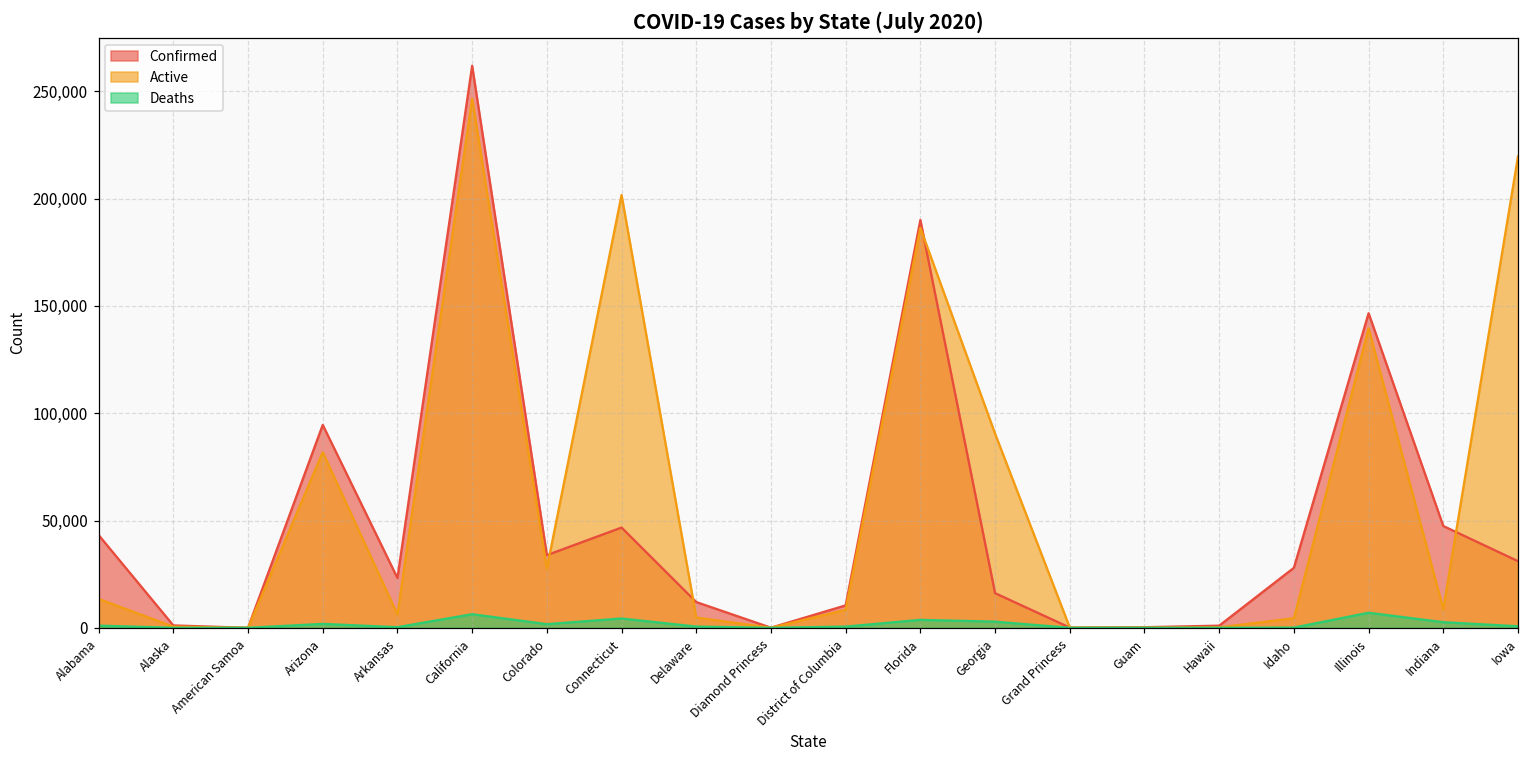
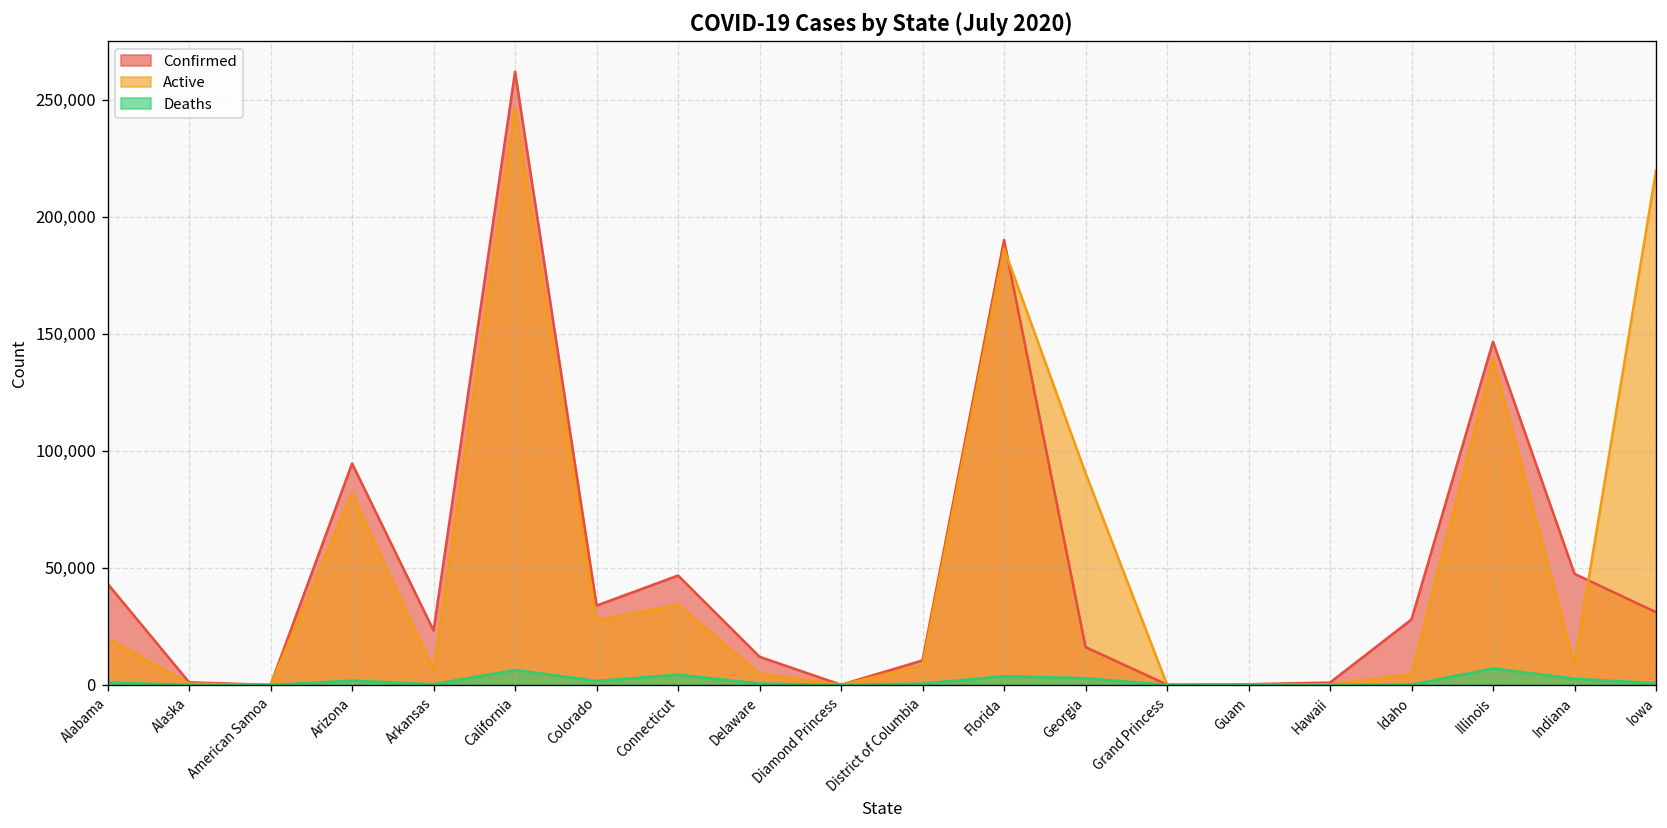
Active, Alabama: 13,000 -> 20,000
Active, Connecticut: 202,000 -> 34,000
